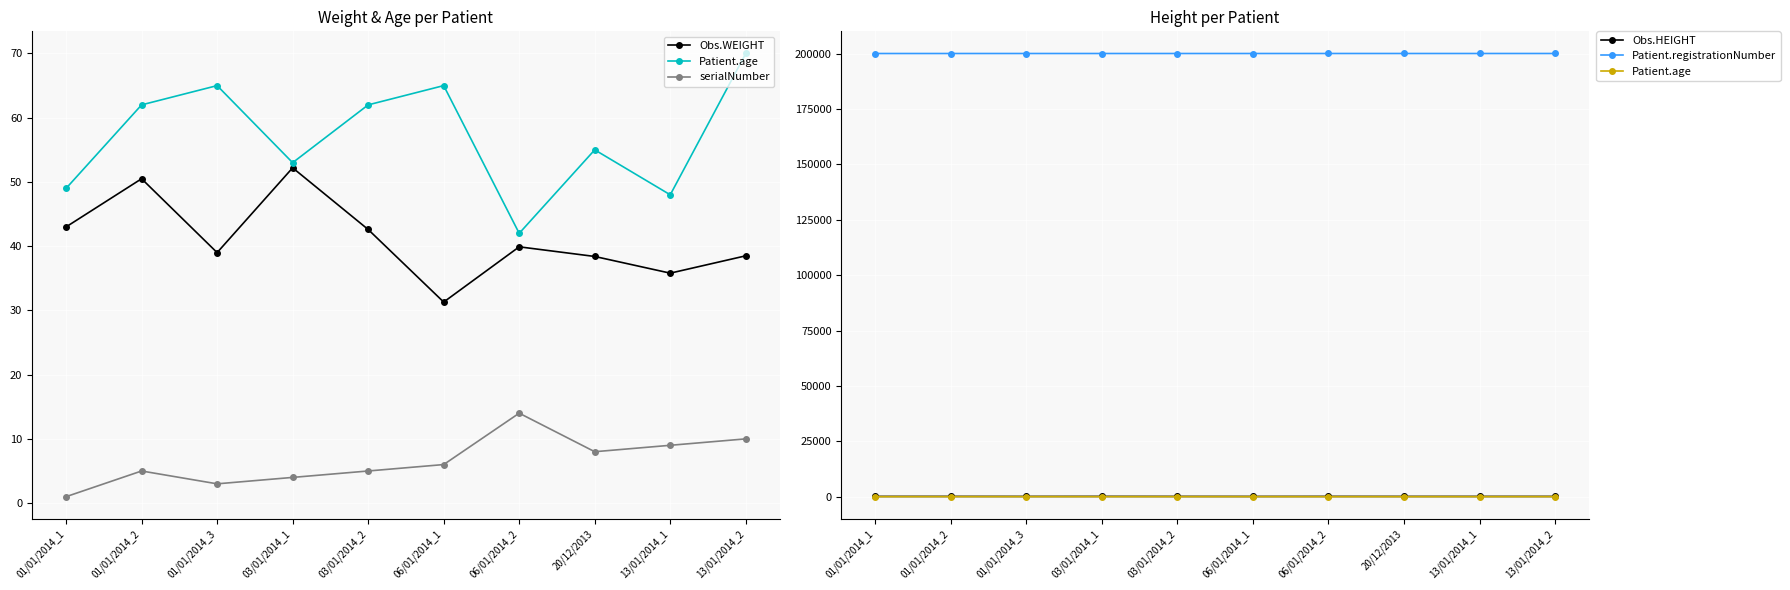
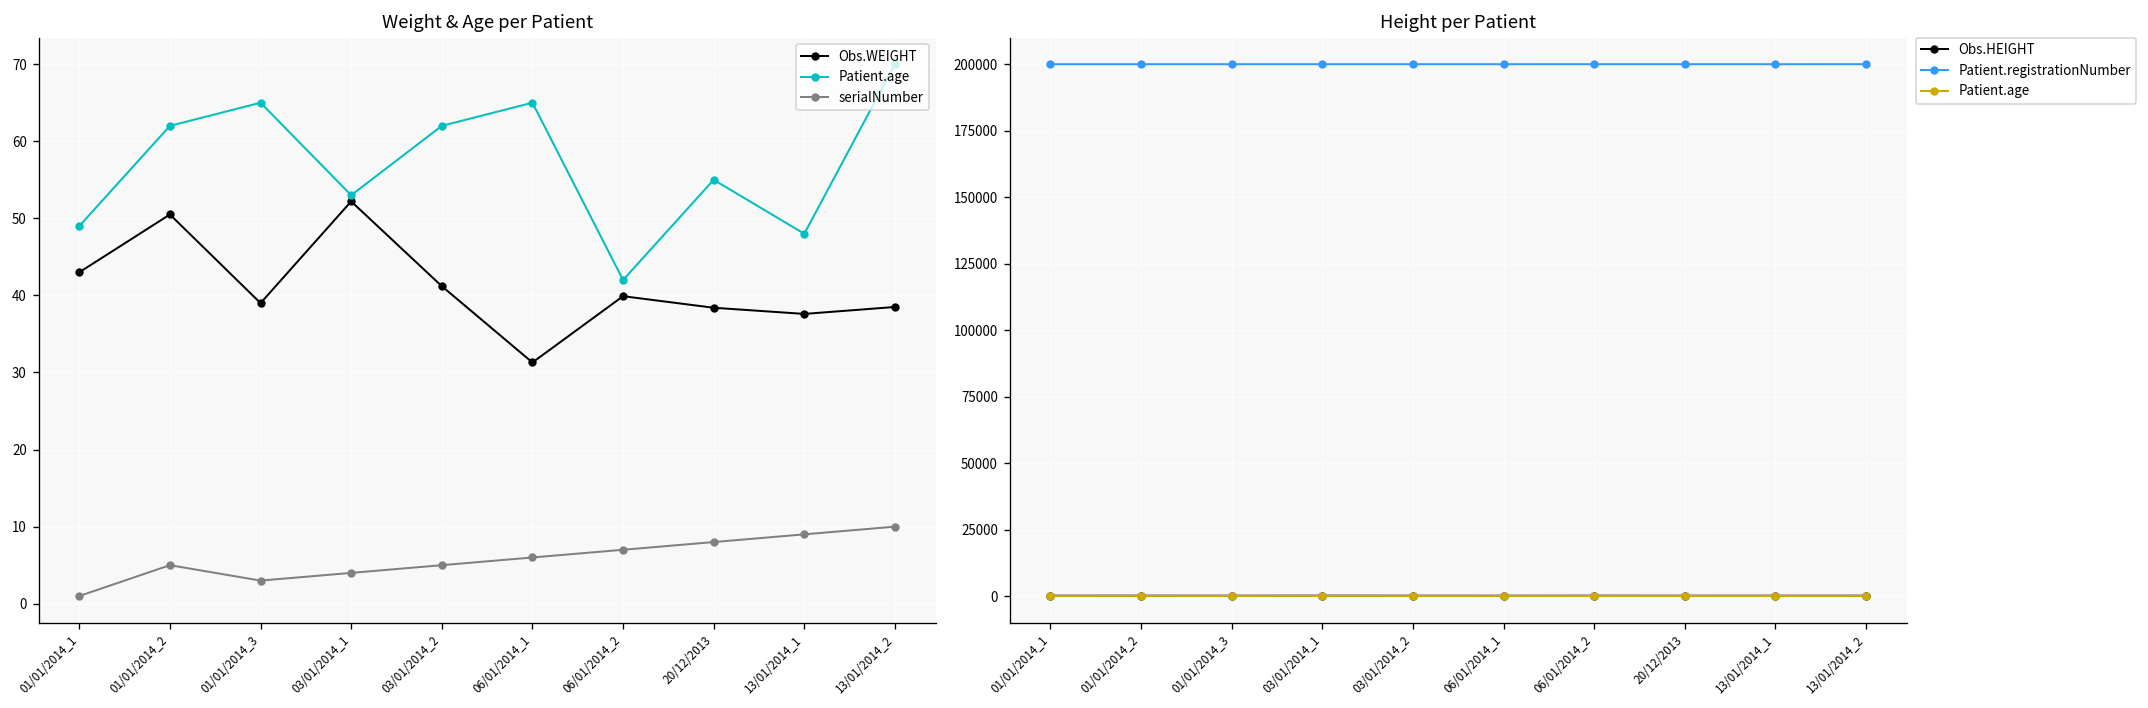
Weight & Age per Patient, Obs.WEIGHT, 03/01/2014_2: 43 -> 41
Weight & Age per Patient, serialNumber, 06/01/2014_2: 14 -> 7
Weight & Age per Patient, Obs.WEIGHT, 13/01/2014_1: 36 -> 38
